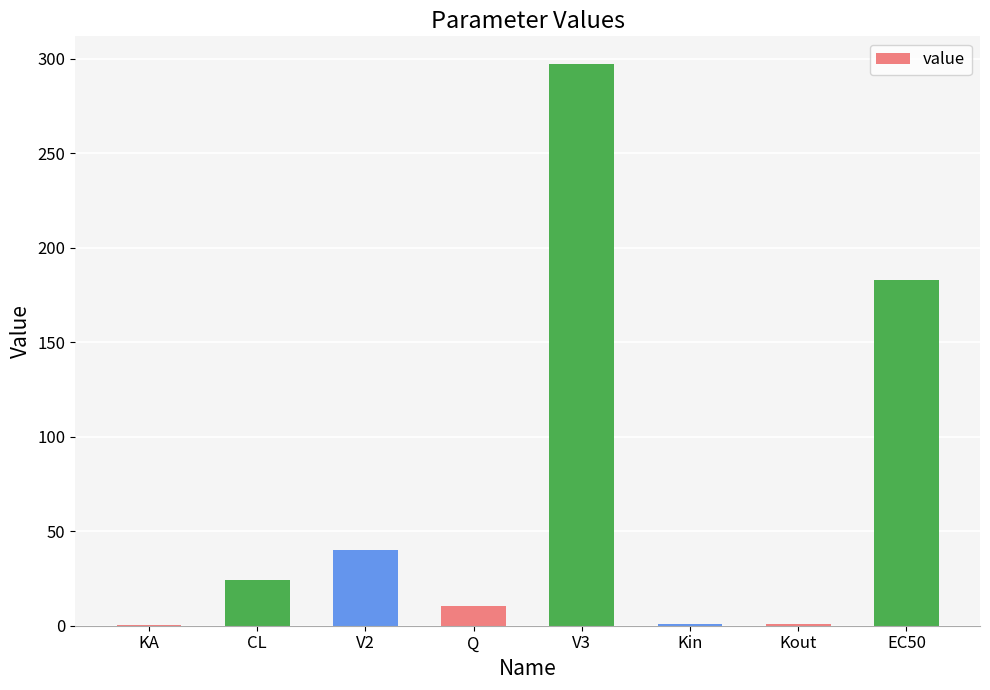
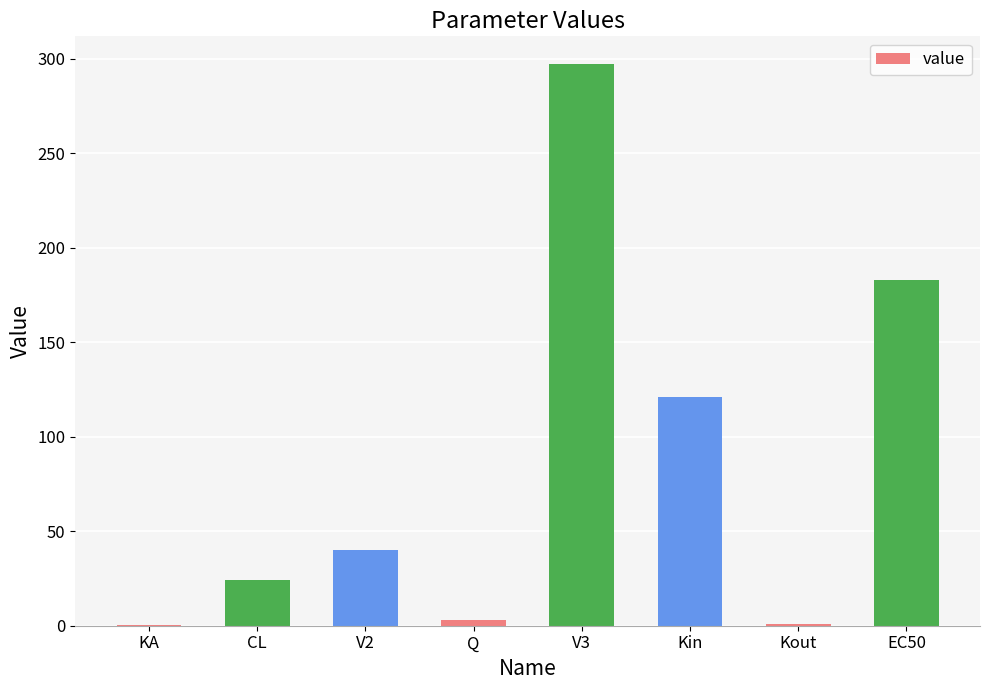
Q: 11 -> 3
Kin: 1 -> 121
